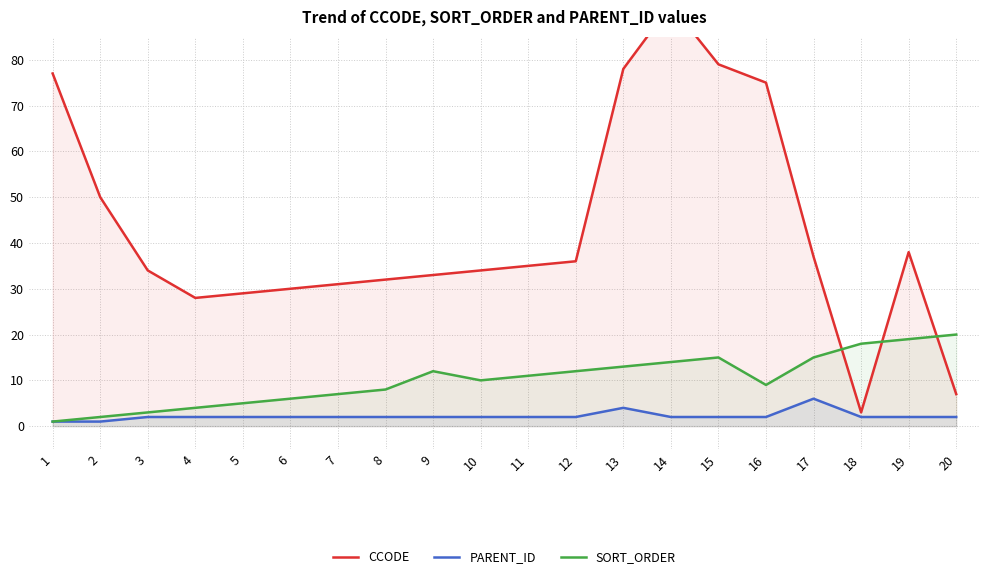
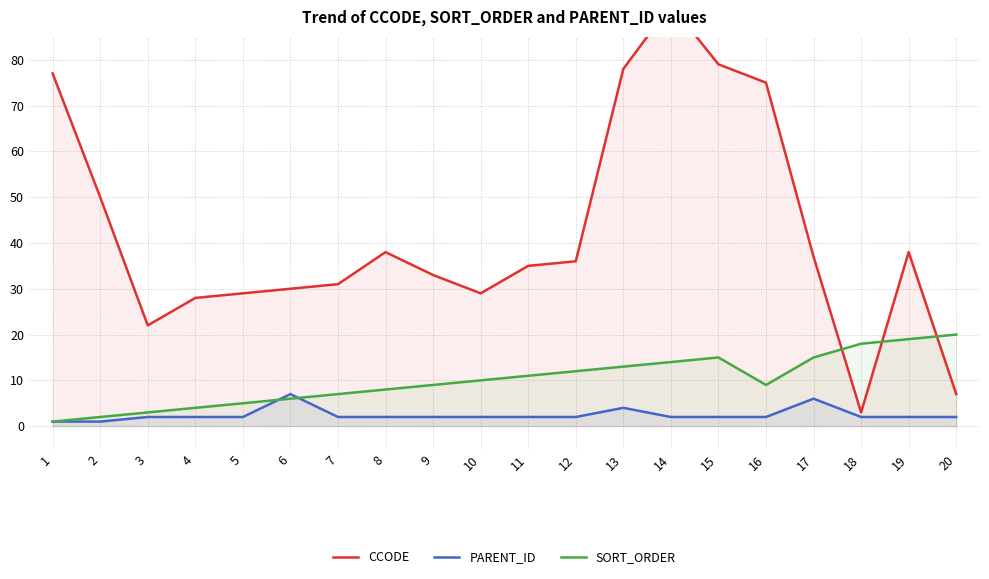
CCODE, 3: 34 -> 22
PARENT_ID, 6: 2 -> 7
CCODE, 8: 32 -> 38
SORT_ORDER, 9: 12 -> 9
CCODE, 10: 34 -> 29
